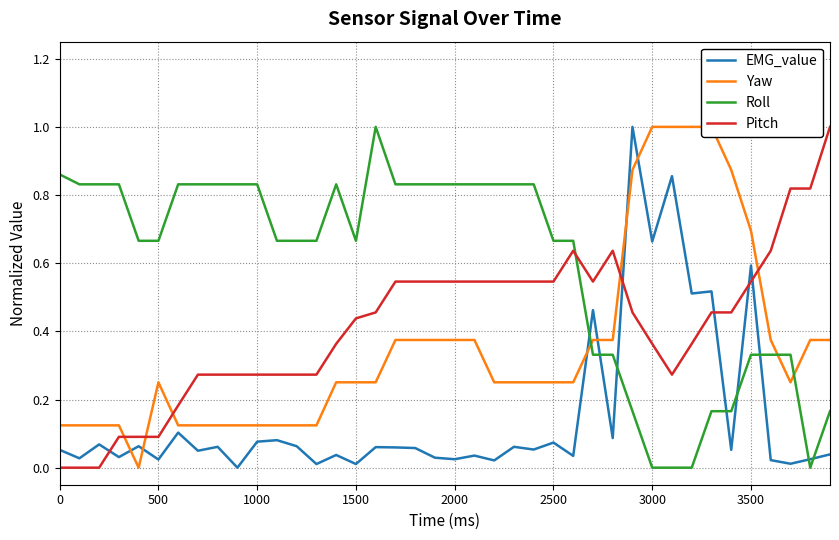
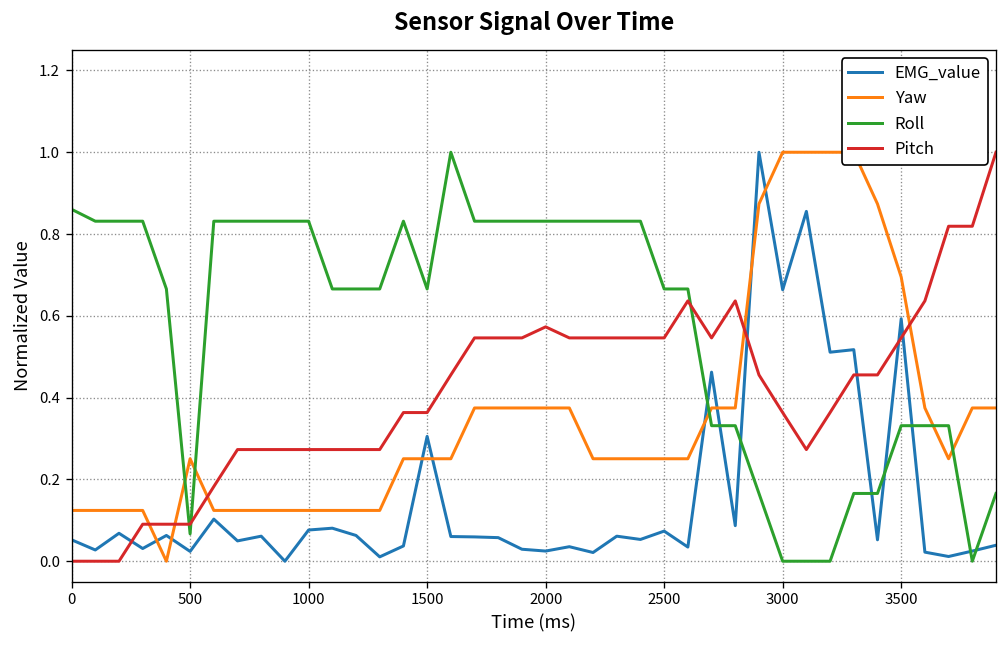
Roll, 500: 0.67 -> 0.07
EMG_value, 1500: 0.01 -> 0.31
Pitch, 1500: 0.44 -> 0.36
Pitch, 2000: 0.55 -> 0.57
